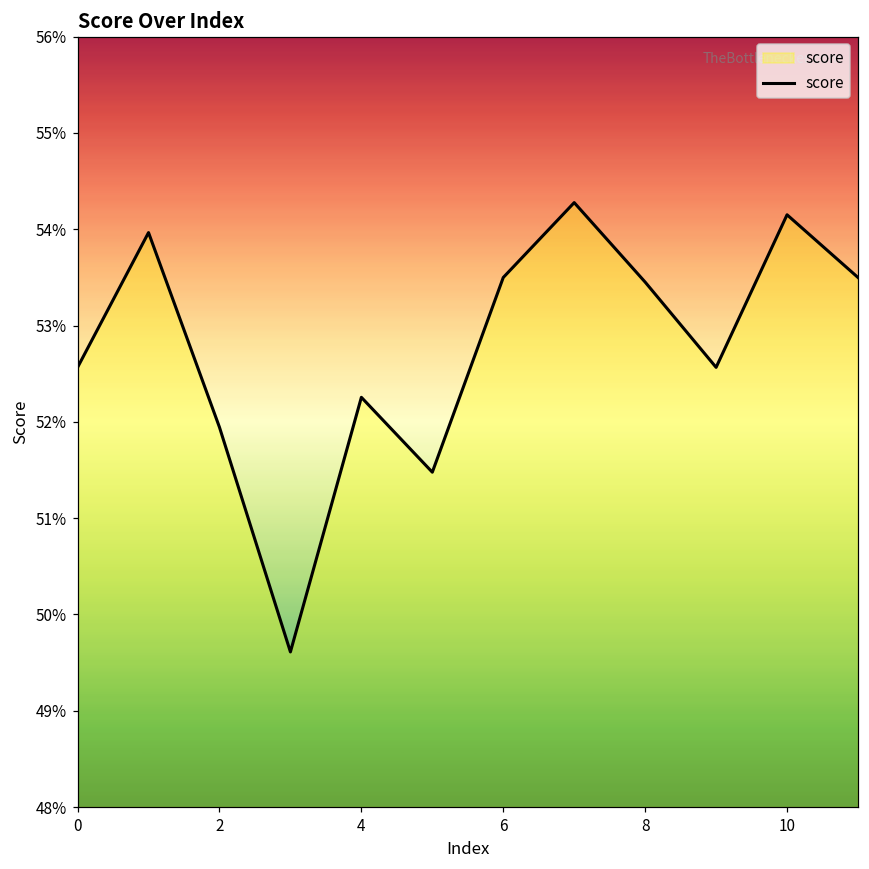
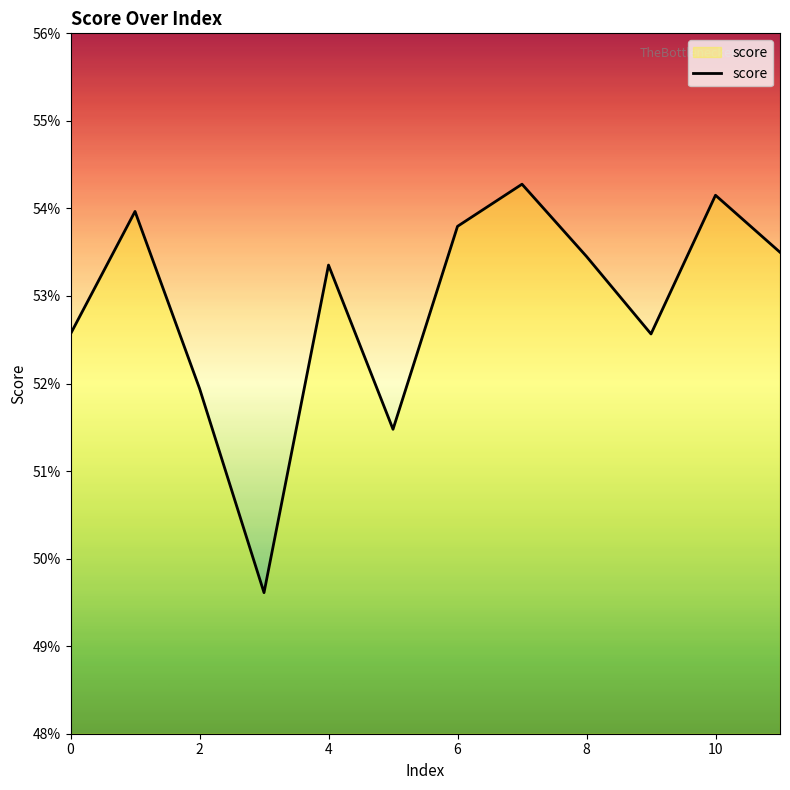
4: 52.3% -> 53.4%
6: 53.5% -> 53.8%
